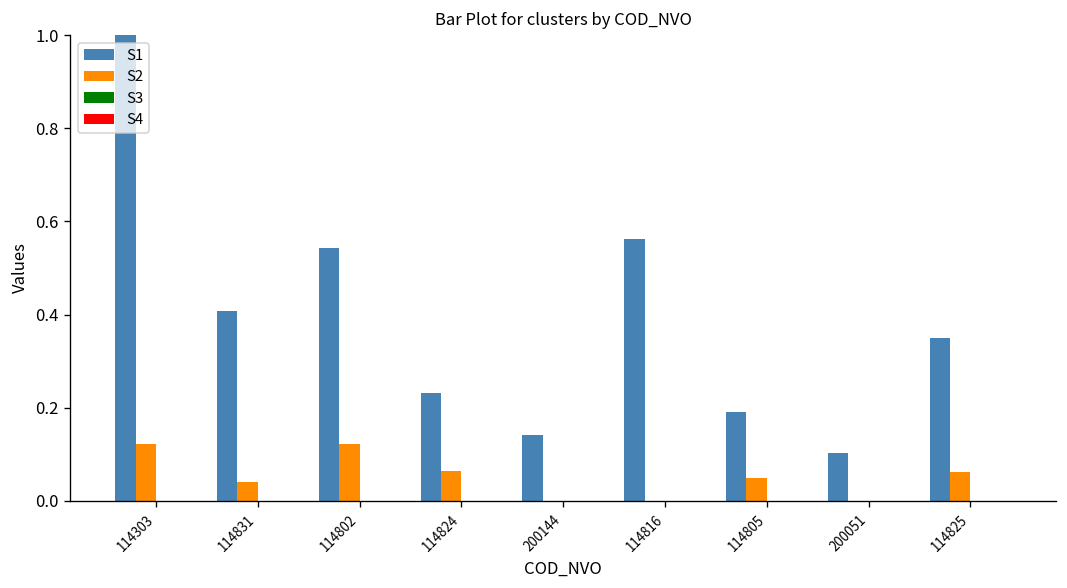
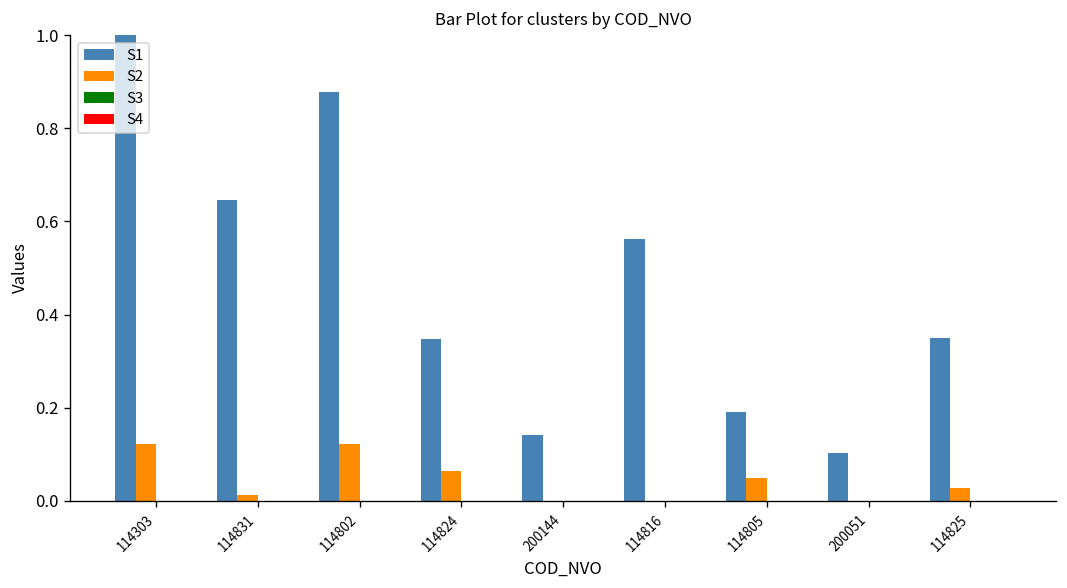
S1, 114831: 0.41 -> 0.65
S2, 114831: 0.04 -> 0.01
S1, 114802: 0.54 -> 0.88
S1, 114824: 0.23 -> 0.35
S2, 114825: 0.06 -> 0.03
